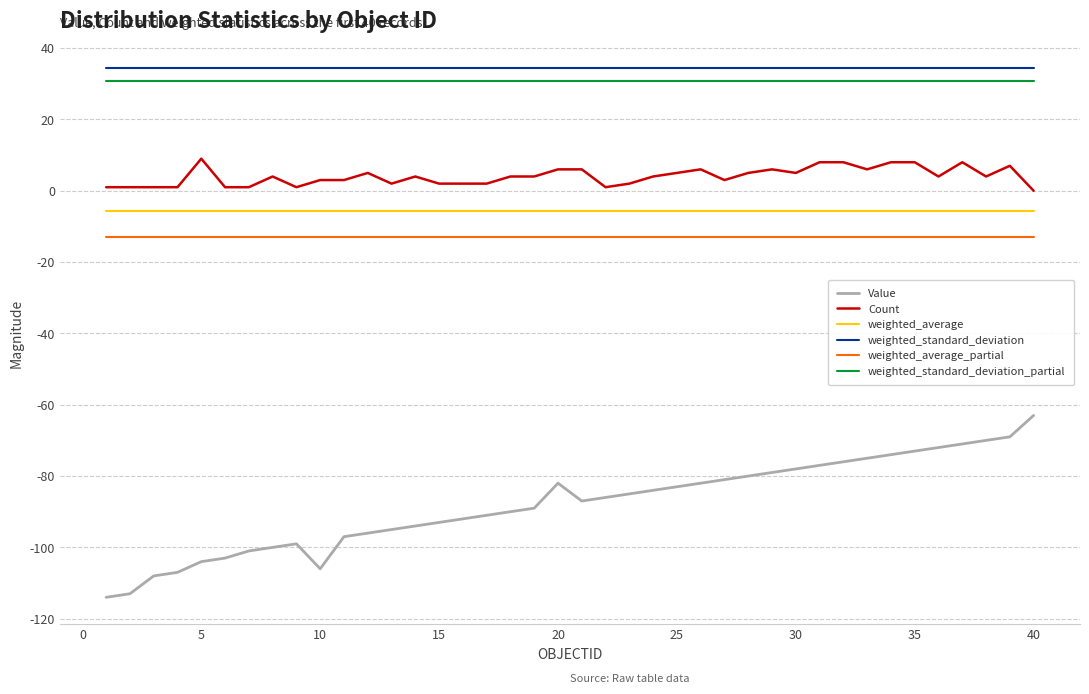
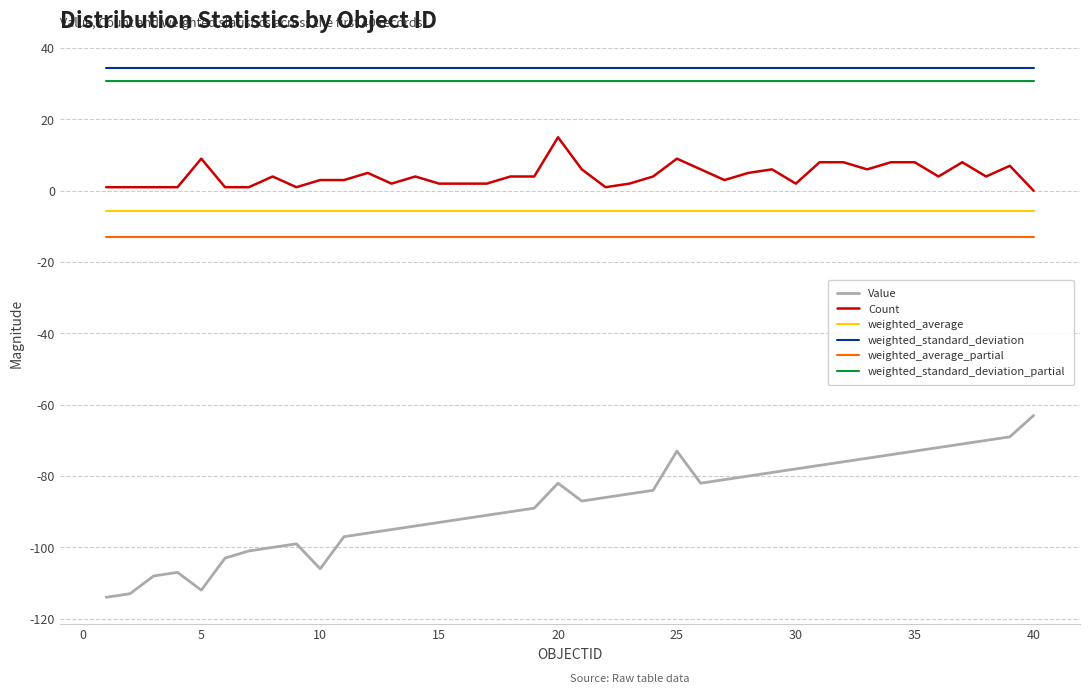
Value, 5: -104 -> -112
Count, 20: 6 -> 15
Value, 25: -83 -> -73
Count, 25: 5 -> 9
Count, 30: 5 -> 2
